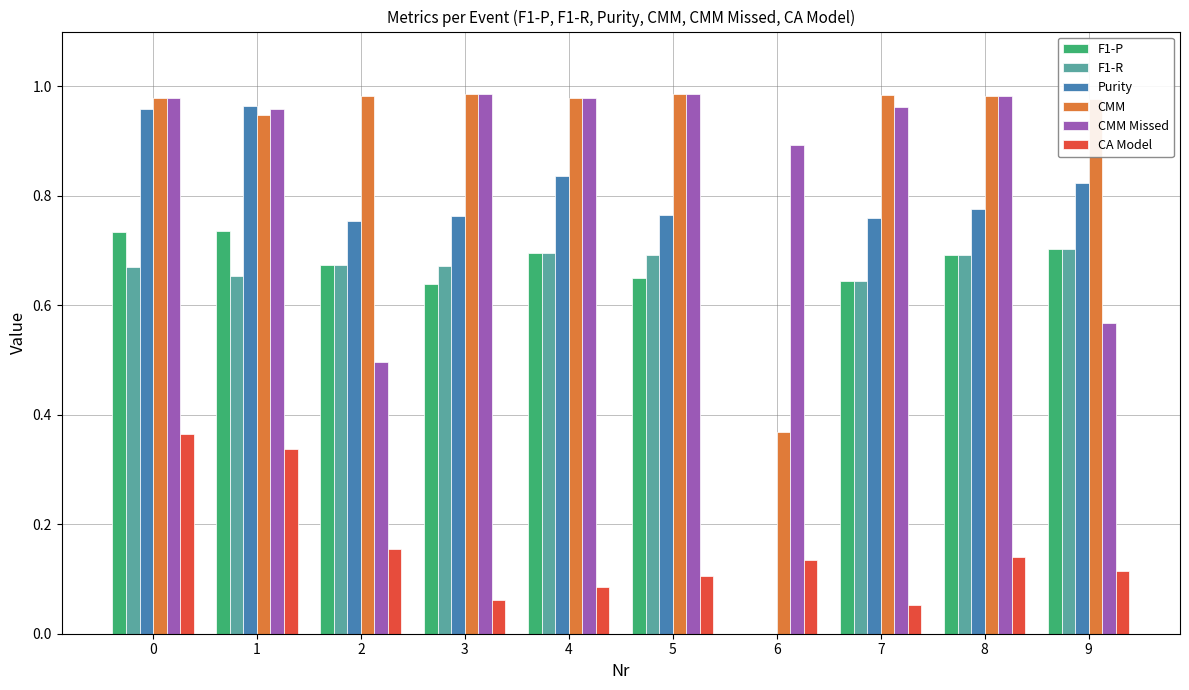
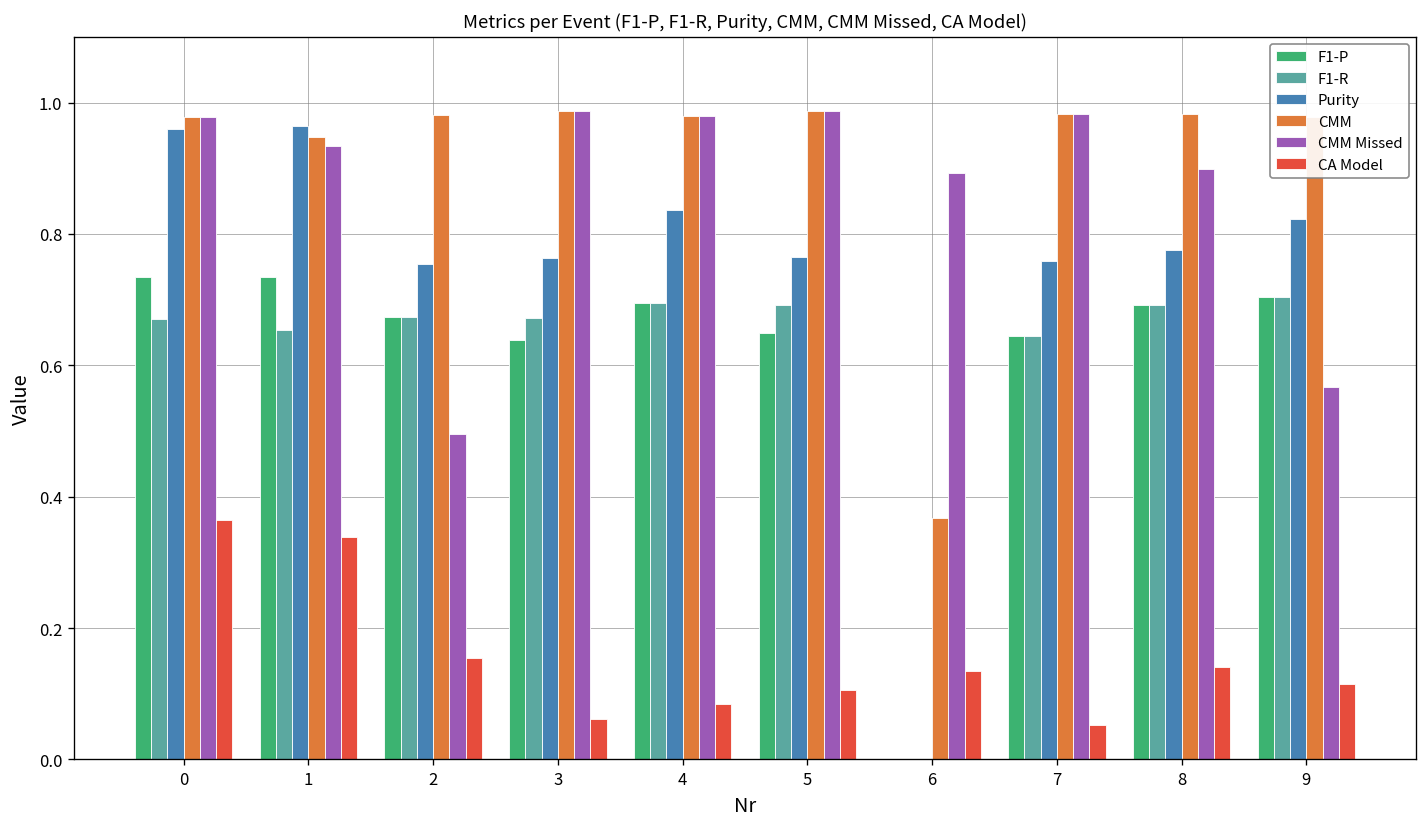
CMM Missed, 1: 0.96 -> 0.93
CMM Missed, 7: 0.96 -> 0.98
CMM Missed, 8: 0.98 -> 0.90
